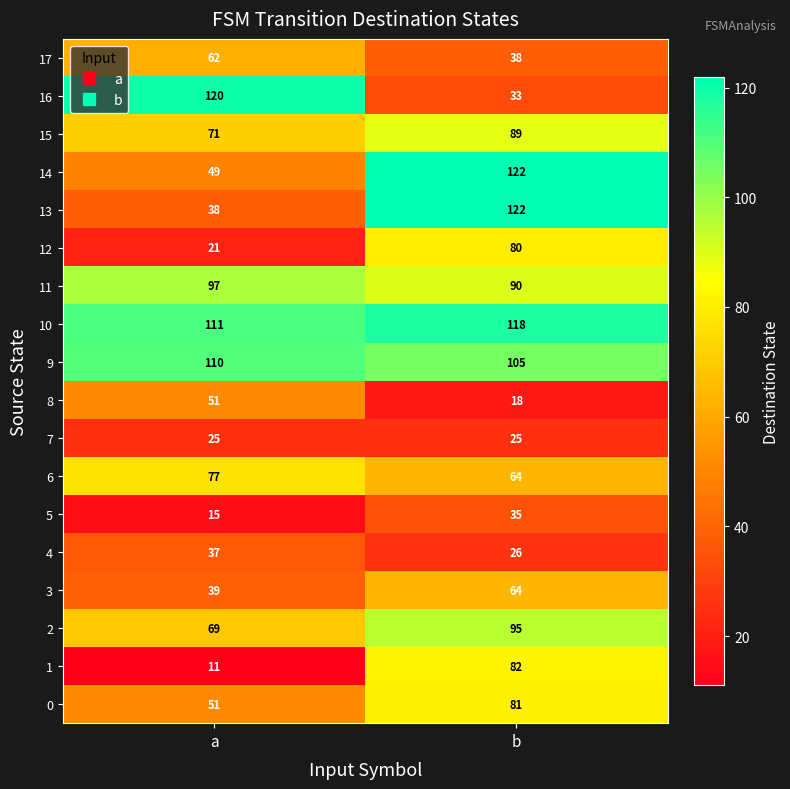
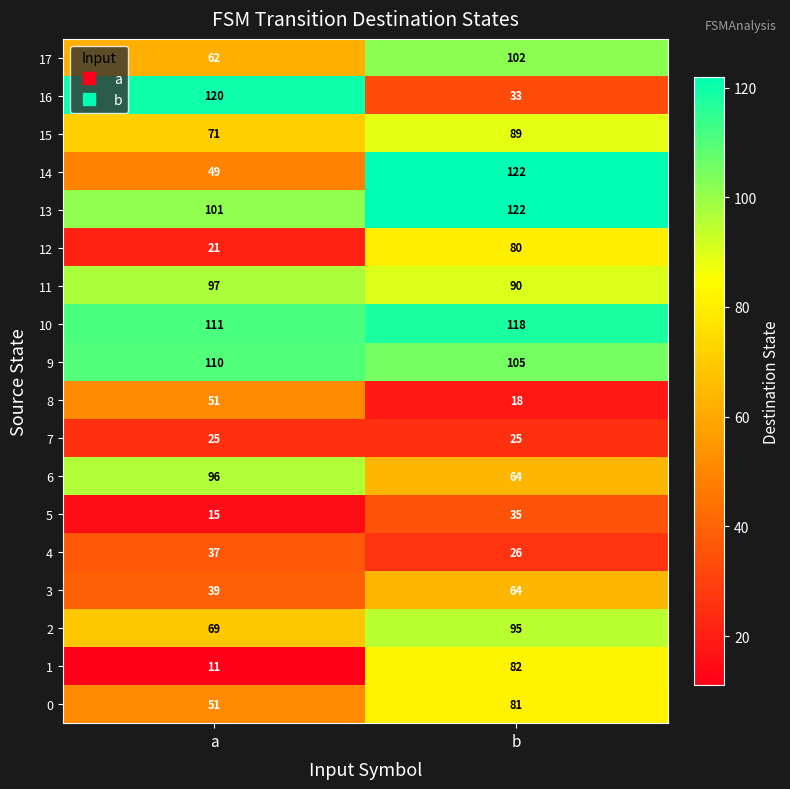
17, b: 38 -> 102
13, a: 38 -> 101
6, a: 77 -> 96
